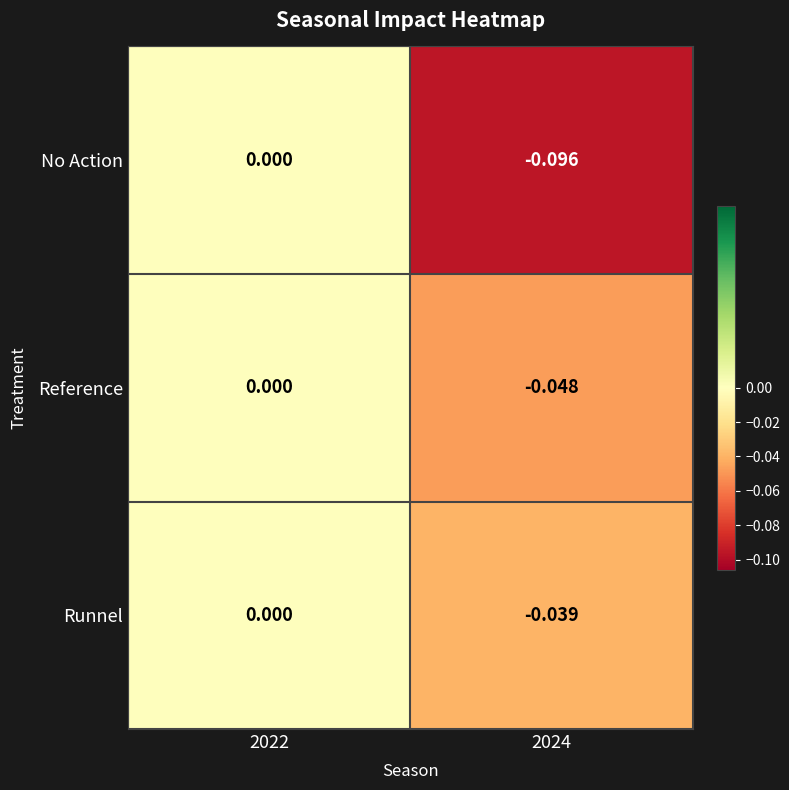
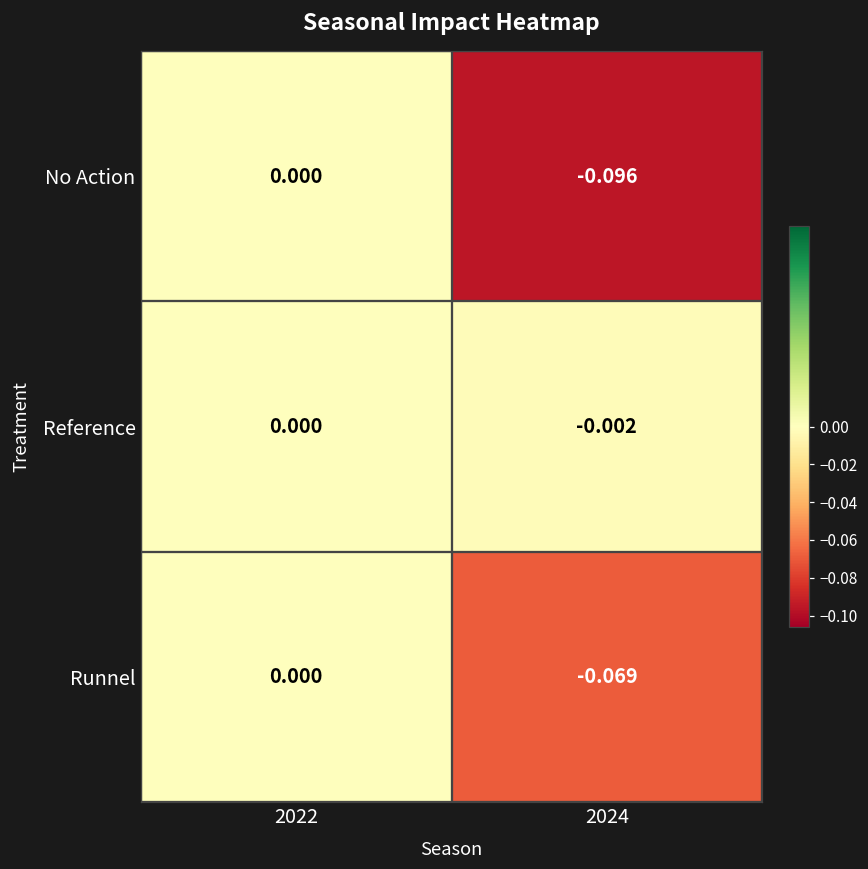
Reference, 2024: -0.048 -> -0.002
Runnel, 2024: -0.039 -> -0.069
